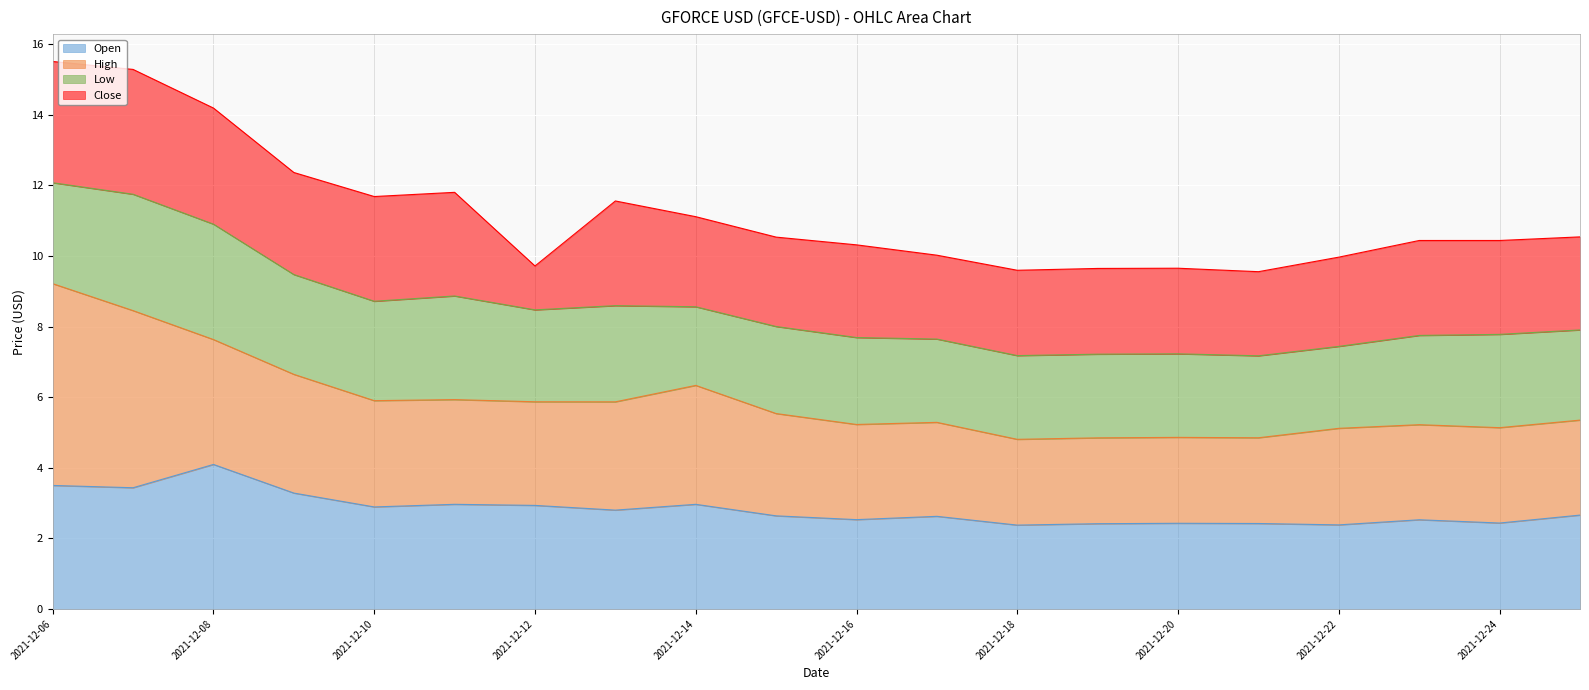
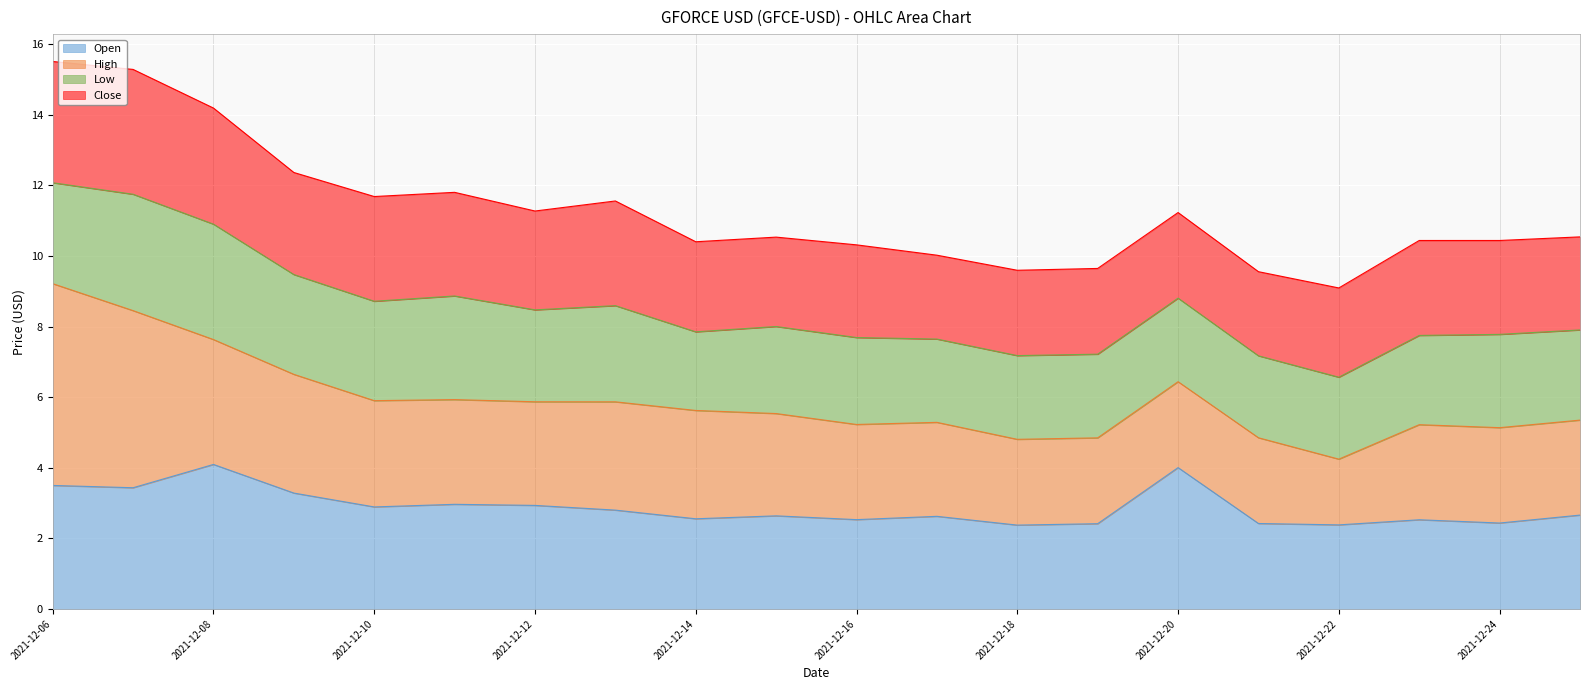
Close, 2021-12-12: 1.2 -> 2.8
Open, 2021-12-14: 3.0 -> 2.6
High, 2021-12-14: 3.4 -> 3.1
Open, 2021-12-20: 2.4 -> 4.0
High, 2021-12-22: 2.7 -> 1.9
